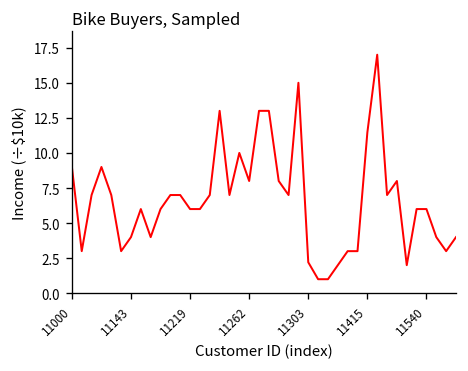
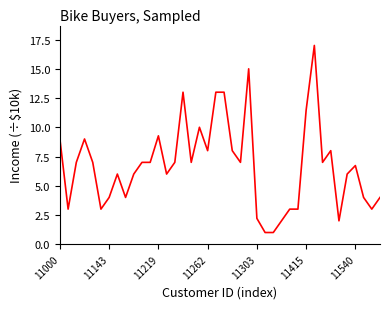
11219: 6.0 -> 9.3
11540: 6.0 -> 6.7
